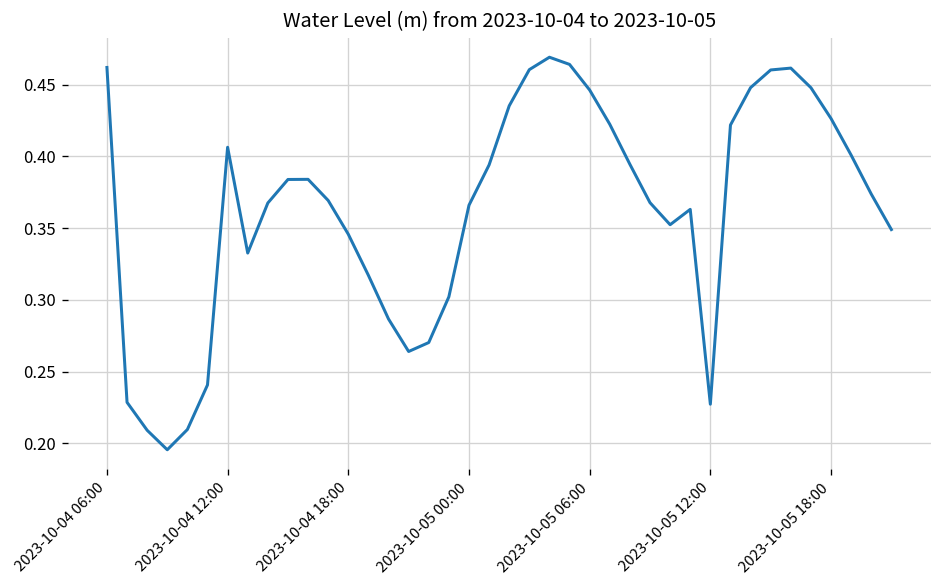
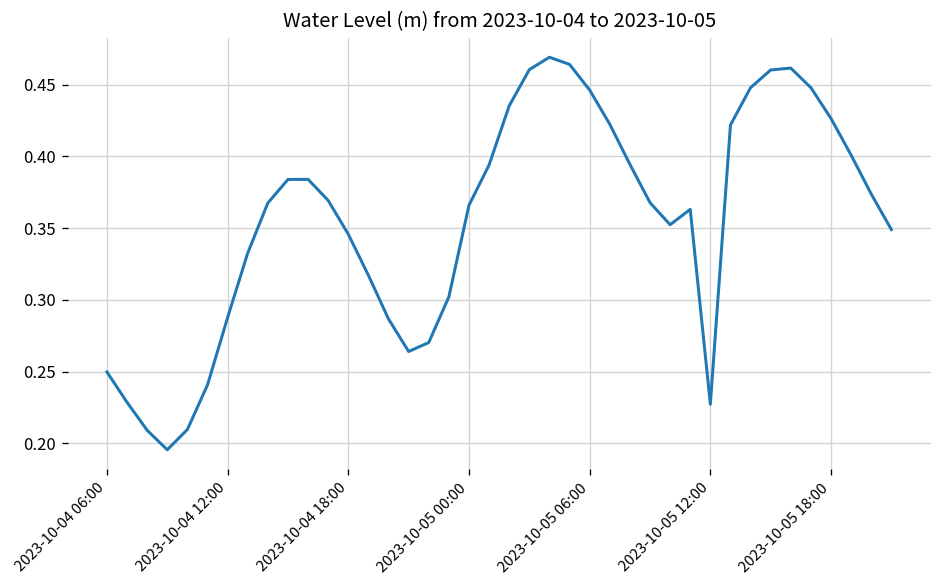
2023-10-04 06:00: 0.462 -> 0.250
2023-10-04 12:00: 0.406 -> 0.288
